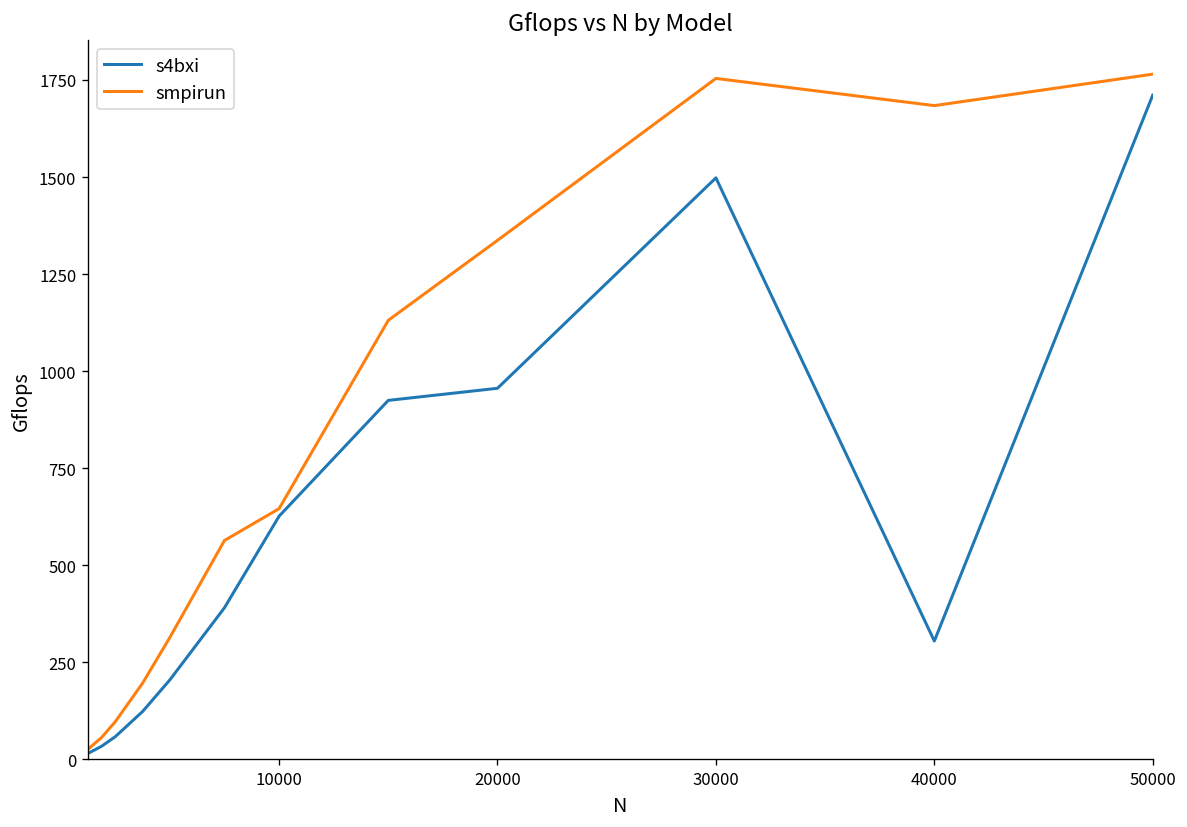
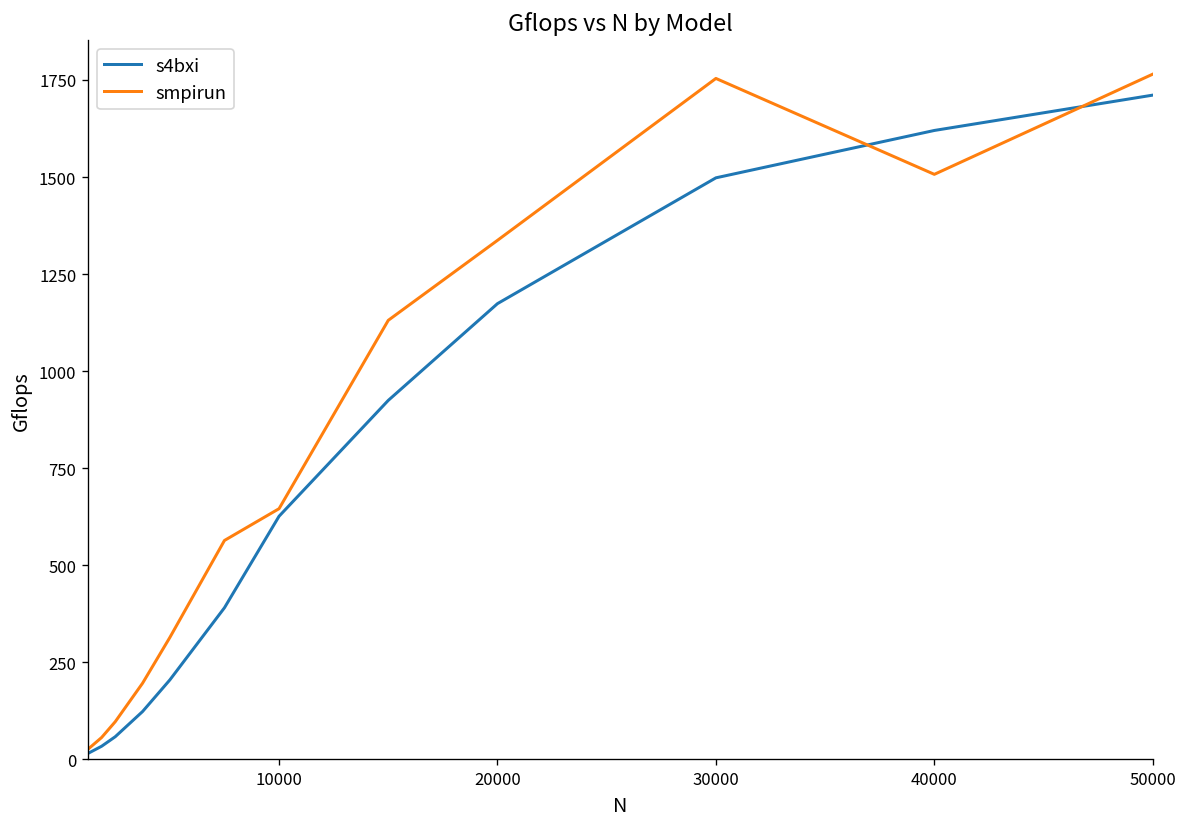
s4bxi, 20000: 960 -> 1170
s4bxi, 40000: 310 -> 1620
smpirun, 40000: 1680 -> 1510
